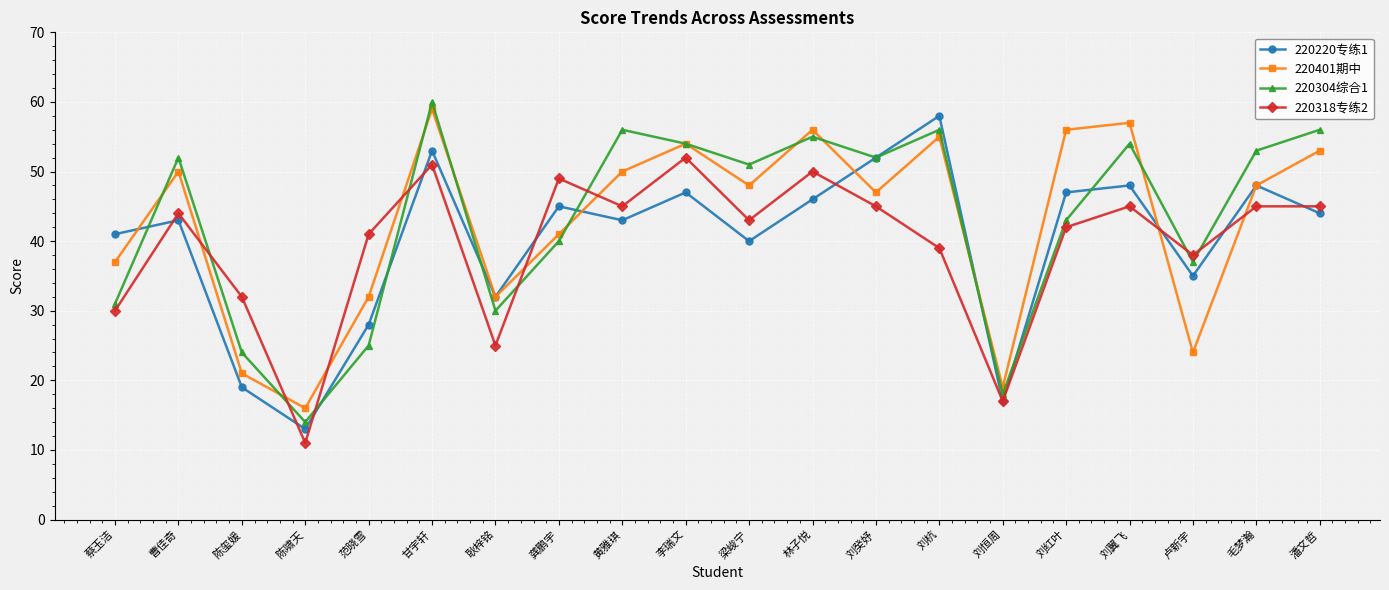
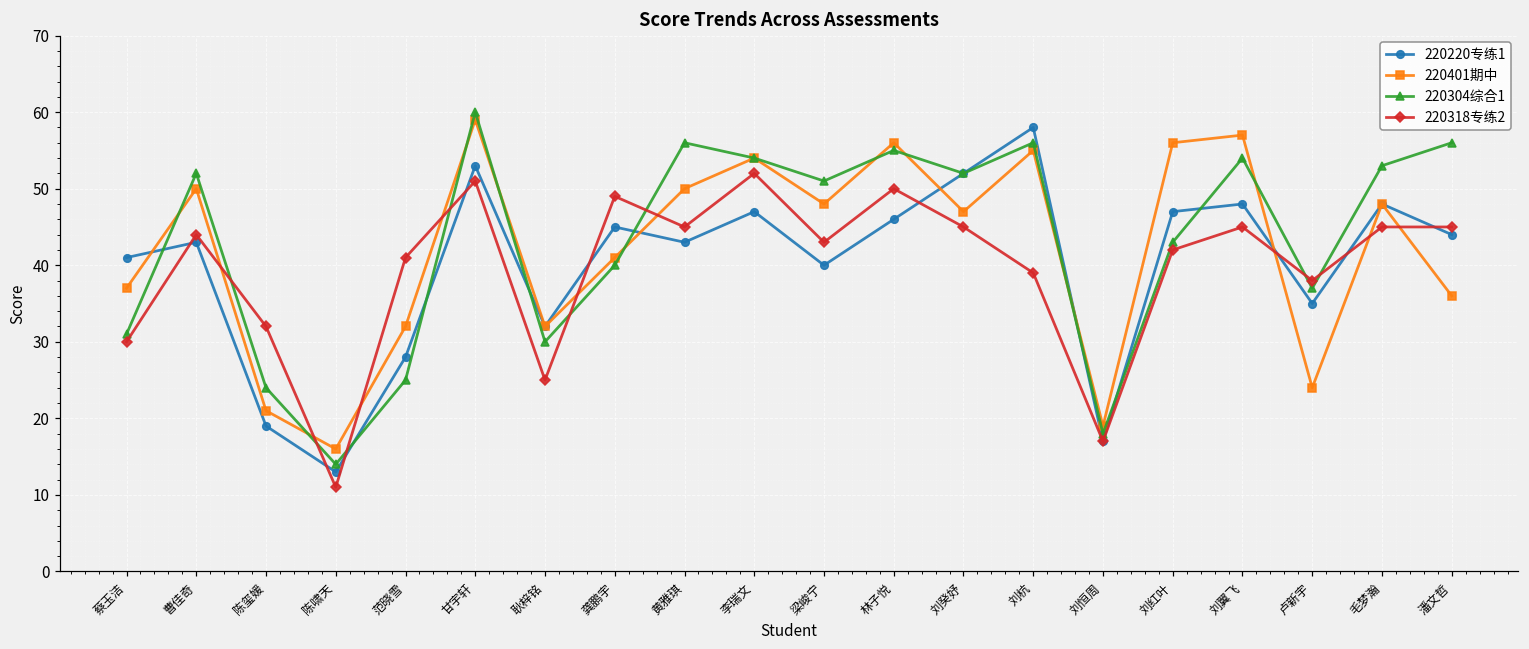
220401期中, 潘文哲: 53 -> 36
